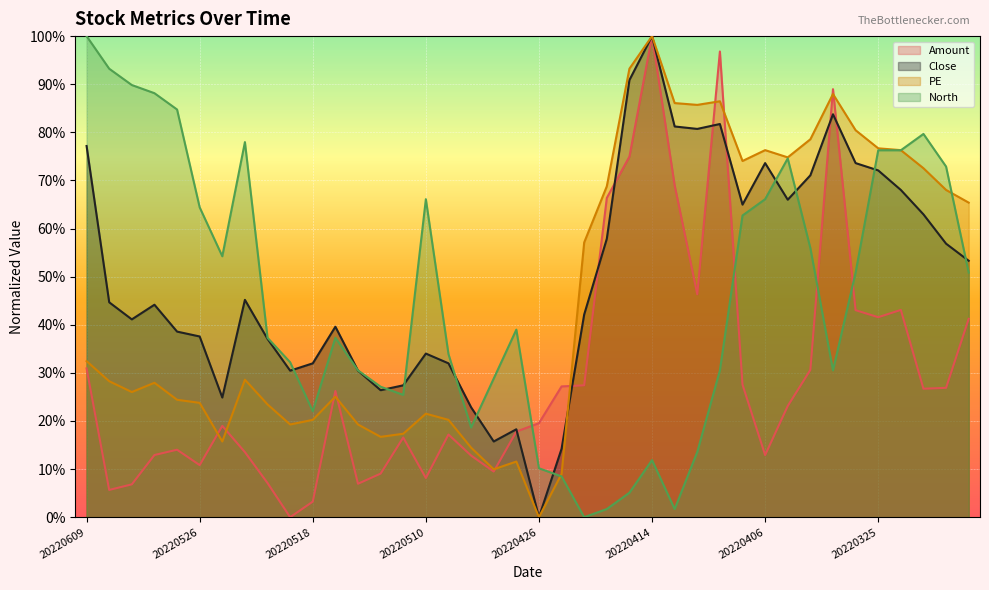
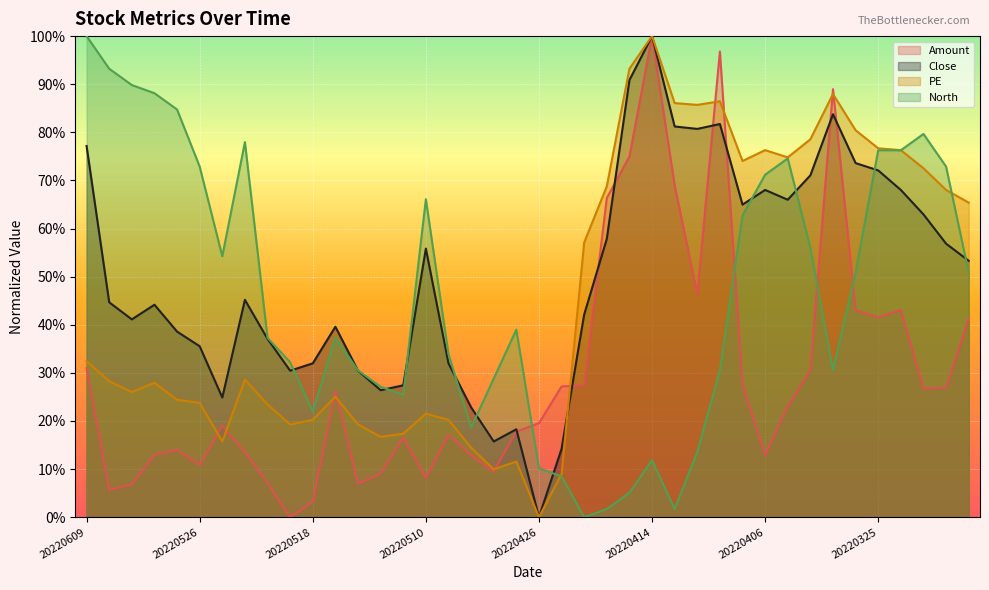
Close, 20220526: 38% -> 36%
North, 20220526: 64% -> 73%
Close, 20220510: 34% -> 56%
Close, 20220406: 74% -> 68%
North, 20220406: 66% -> 71%
